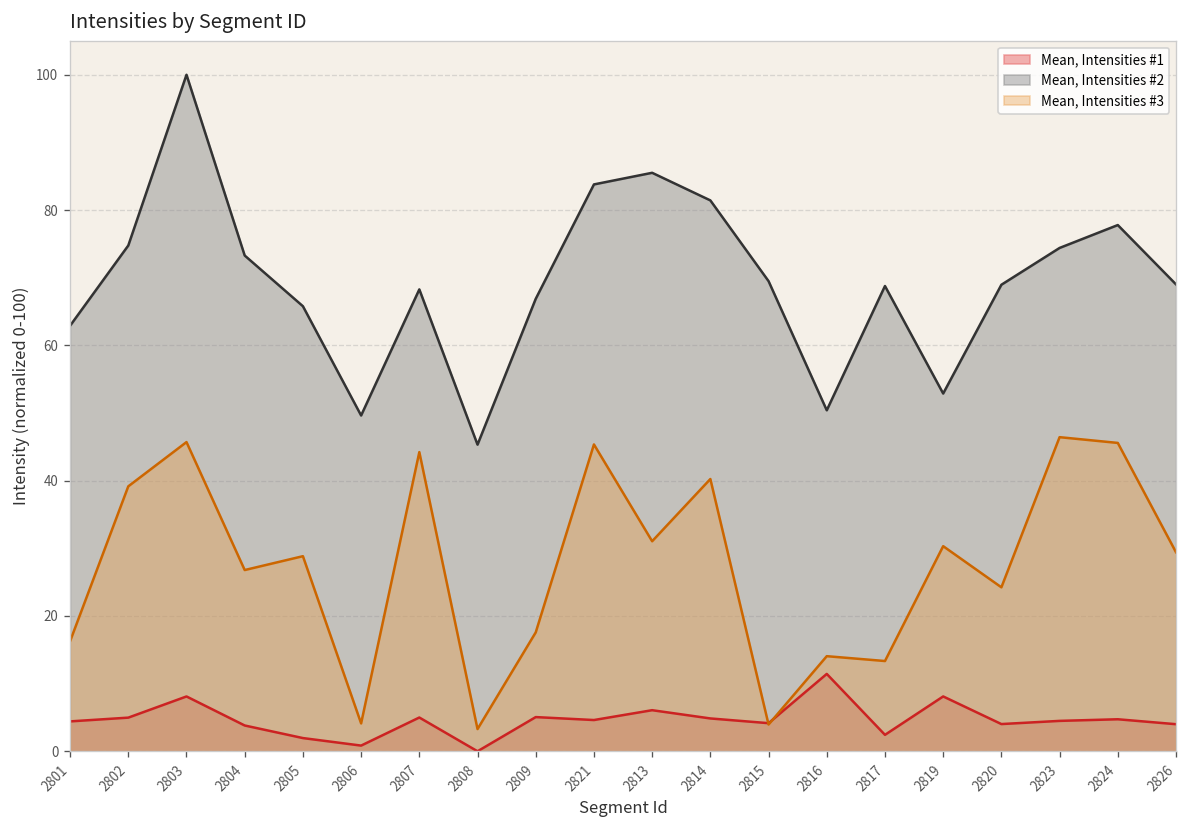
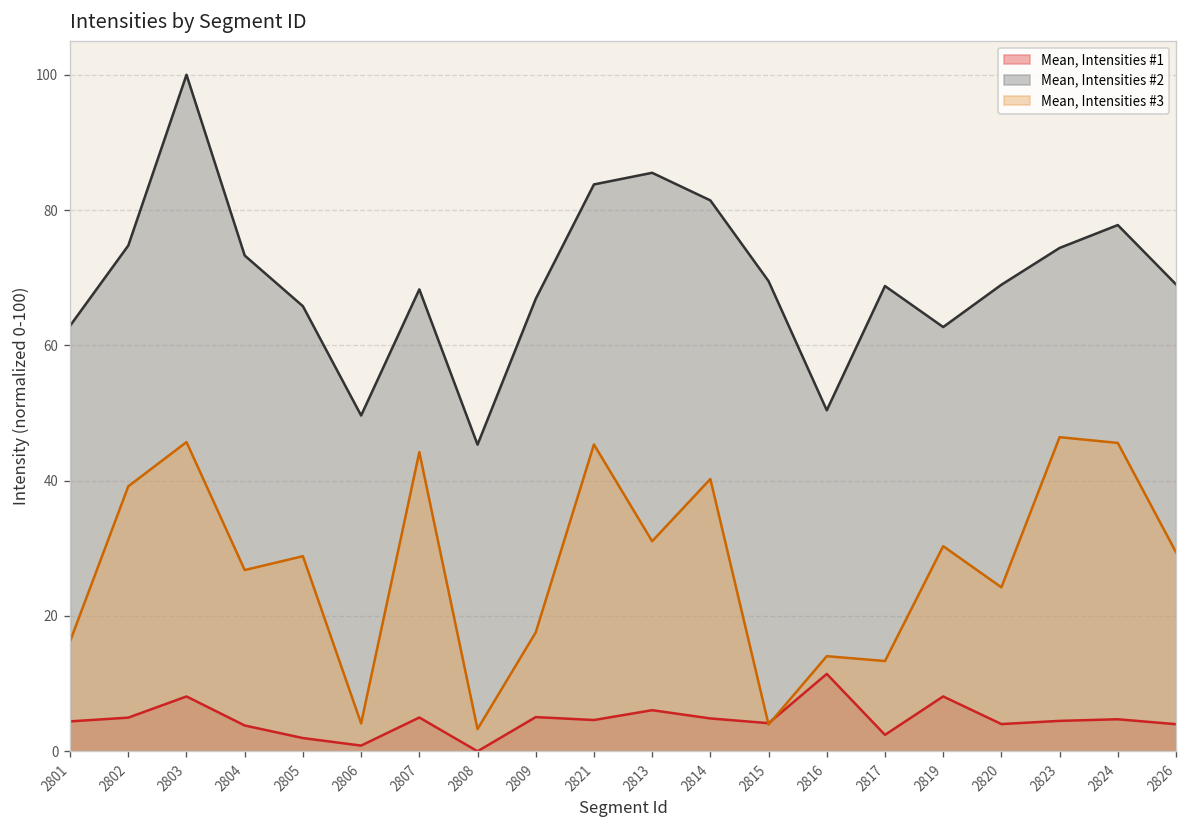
Mean, Intensities #2, 2819: 53 -> 63
